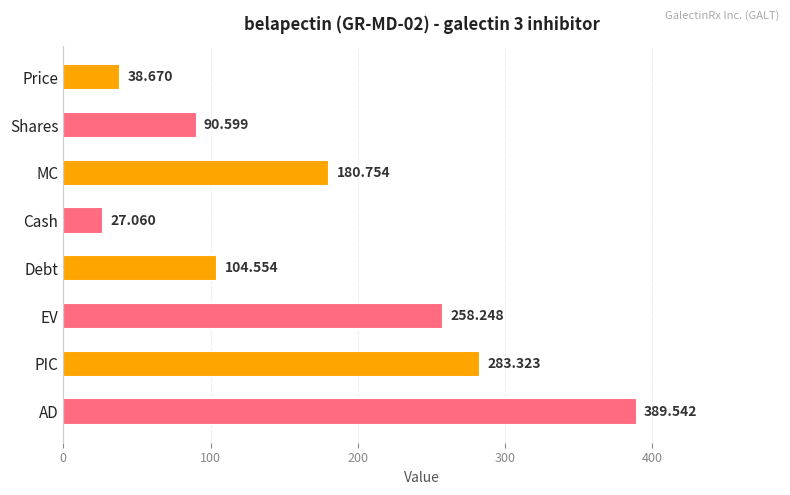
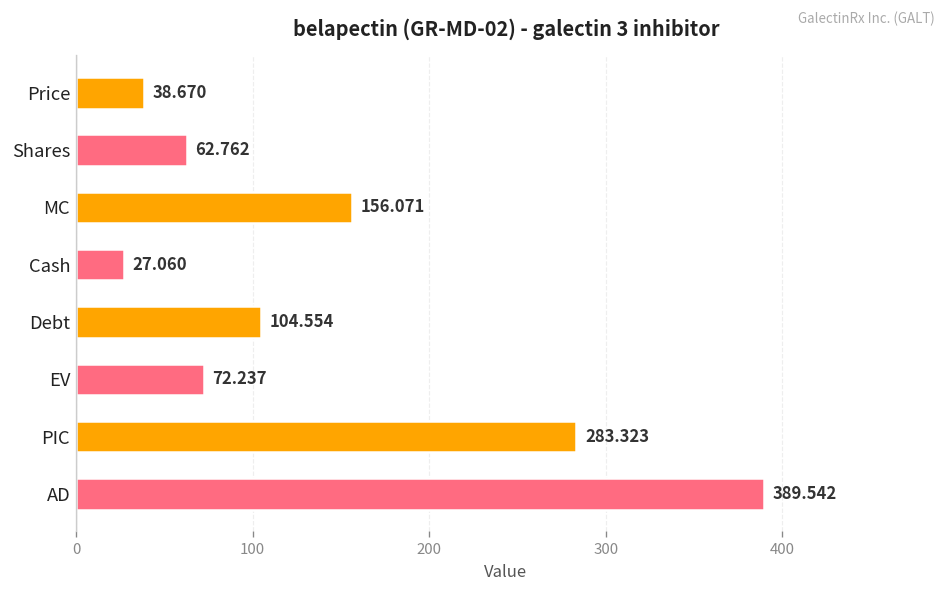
Shares: 90.599 -> 62.762
MC: 180.754 -> 156.071
EV: 258.248 -> 72.237
